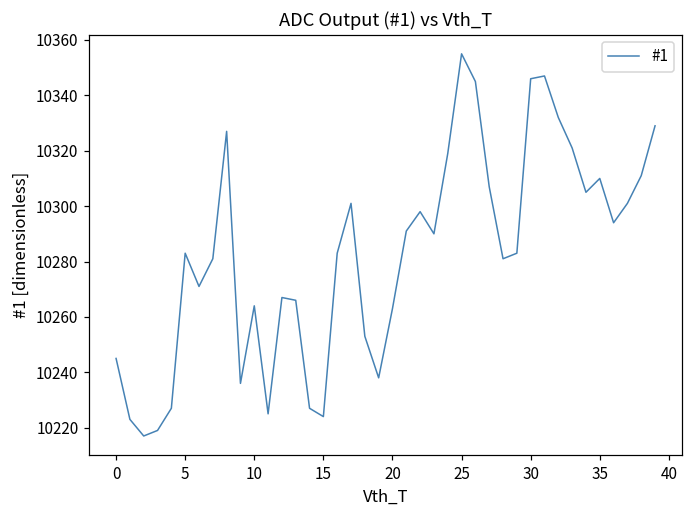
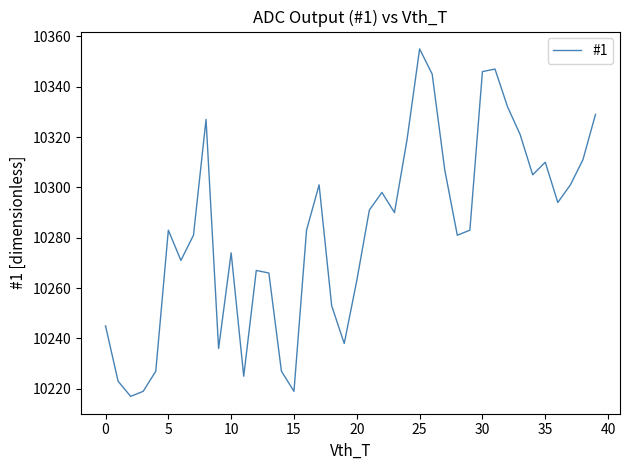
10: 10264 -> 10274
15: 10224 -> 10219
